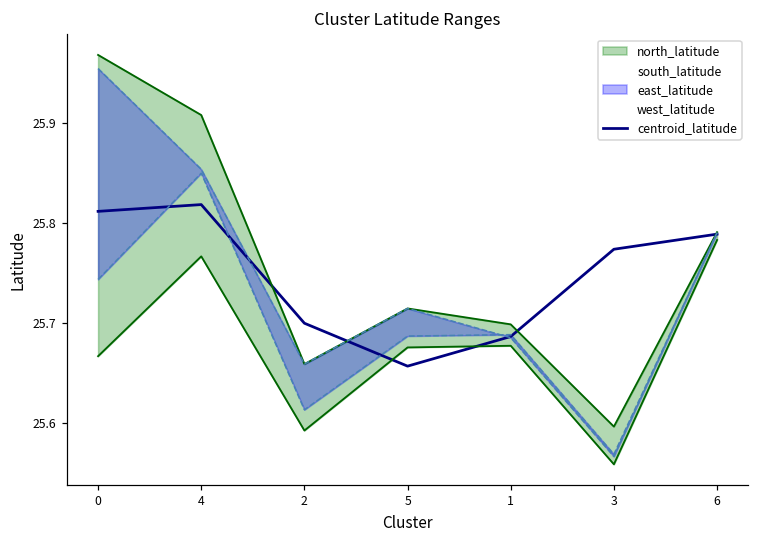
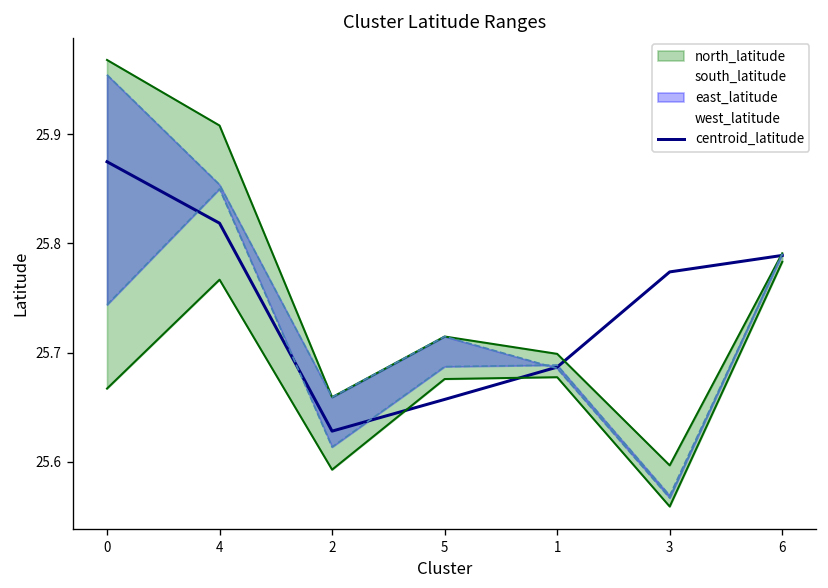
centroid_latitude, 0: 25.81 -> 25.87
centroid_latitude, 2: 25.70 -> 25.63
